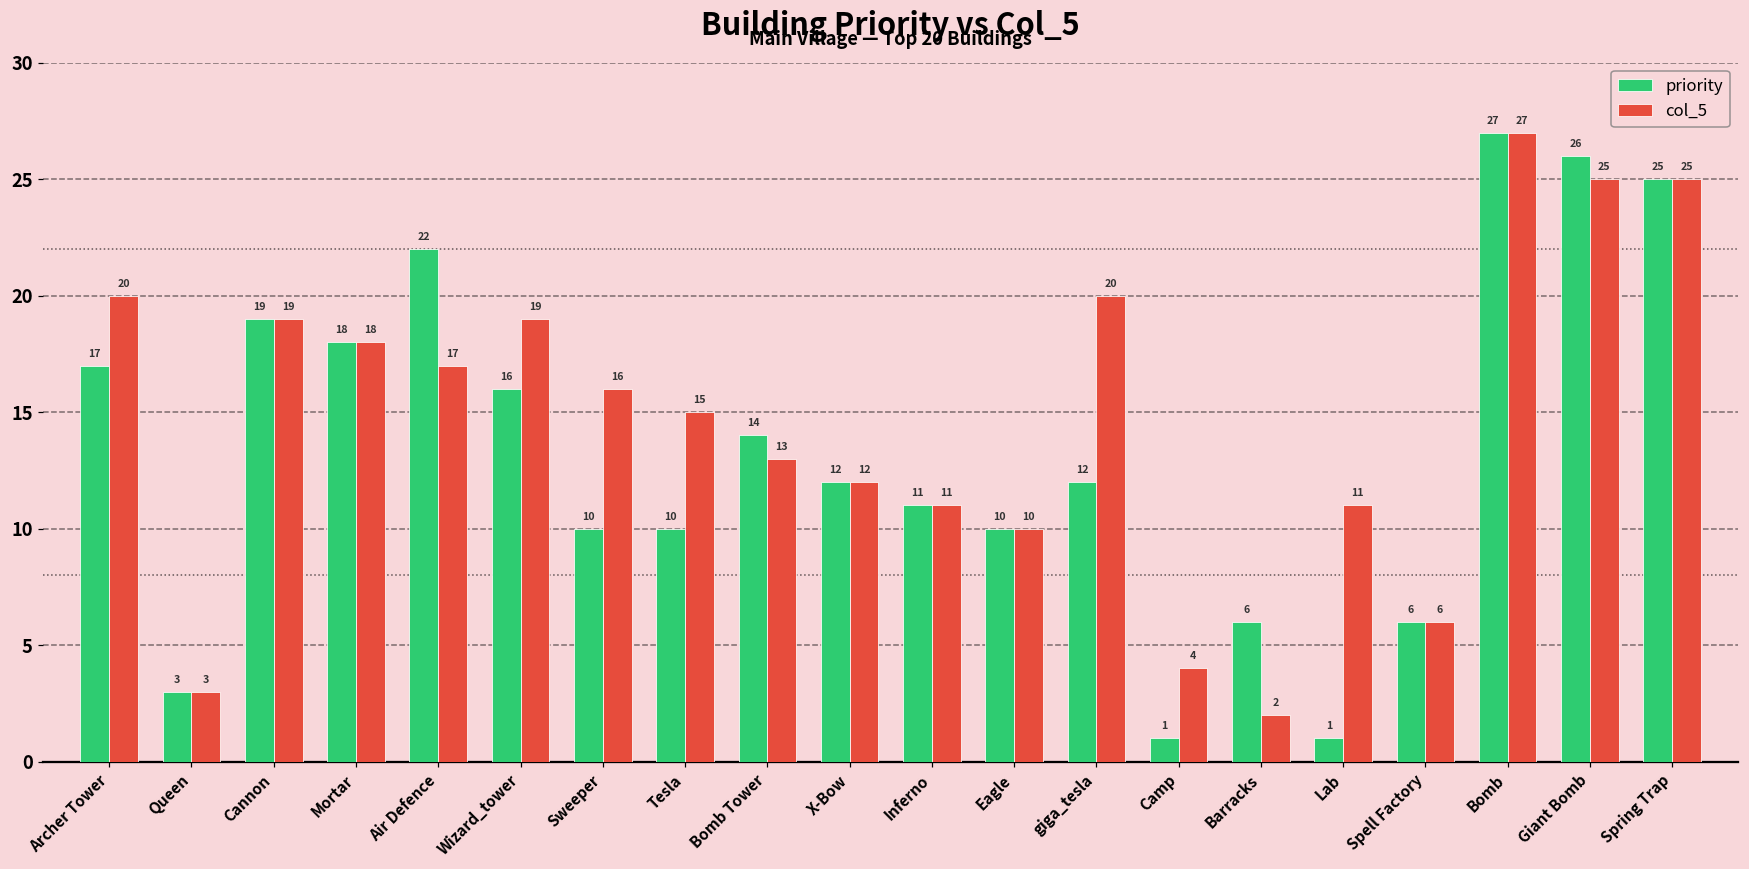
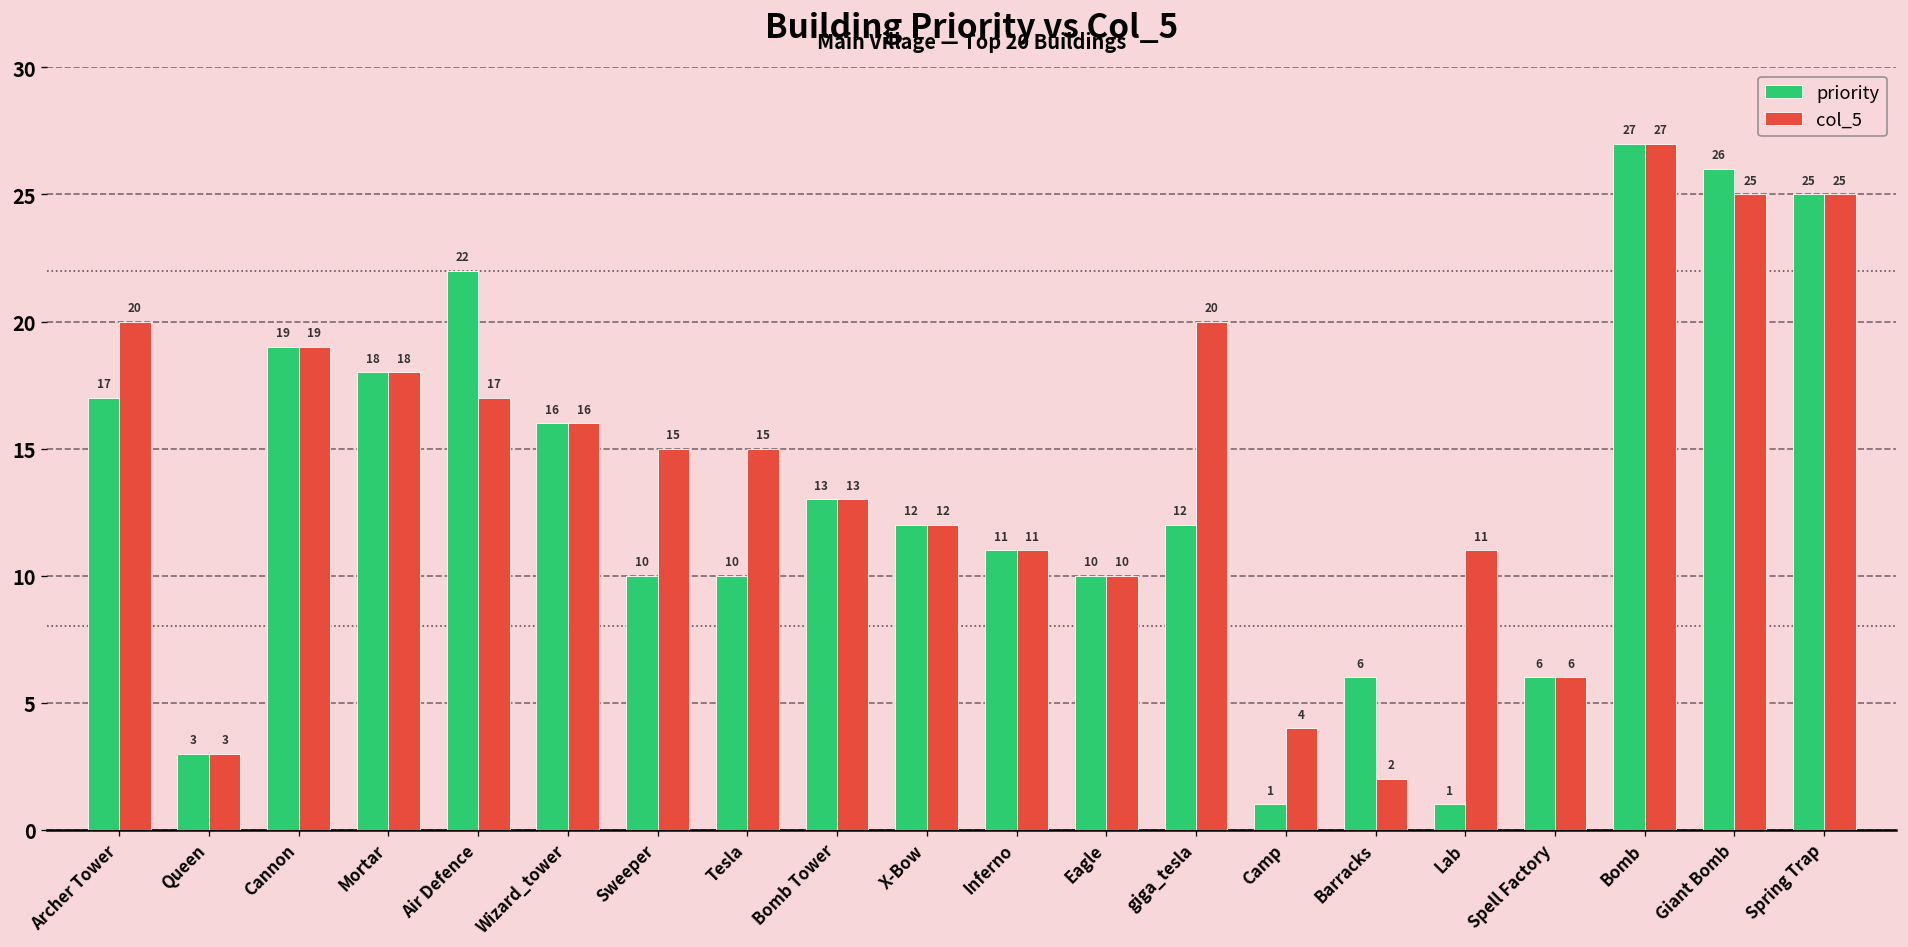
col_5, Wizard_tower: 19 -> 16
col_5, Sweeper: 16 -> 15
priority, Bomb Tower: 14 -> 13
